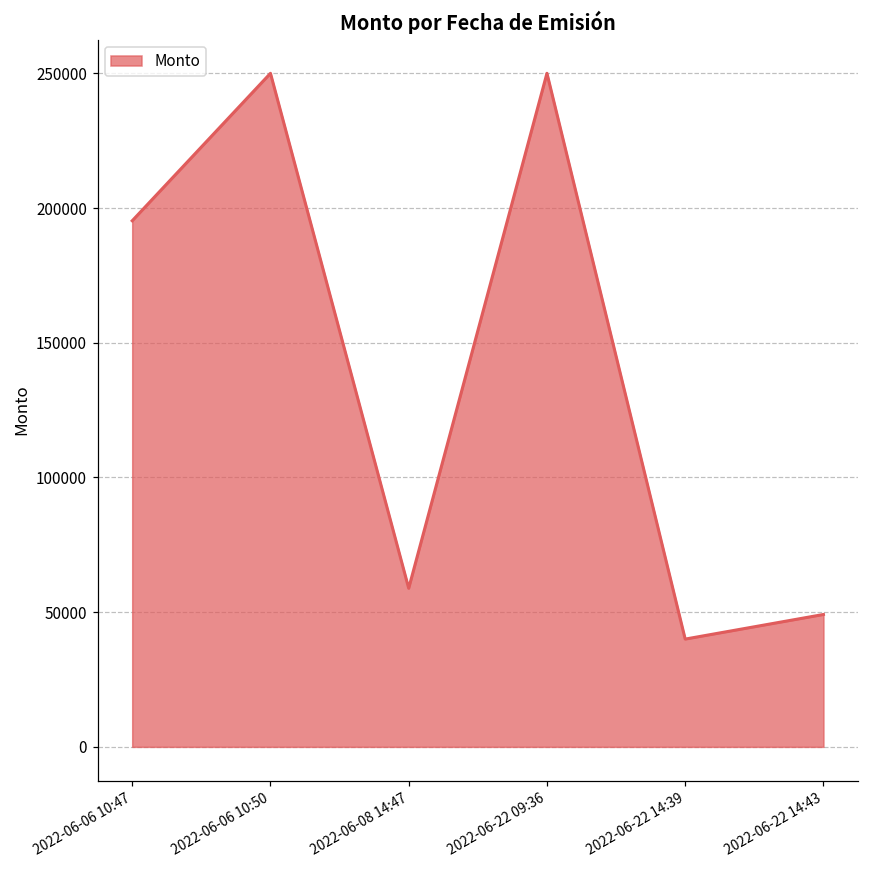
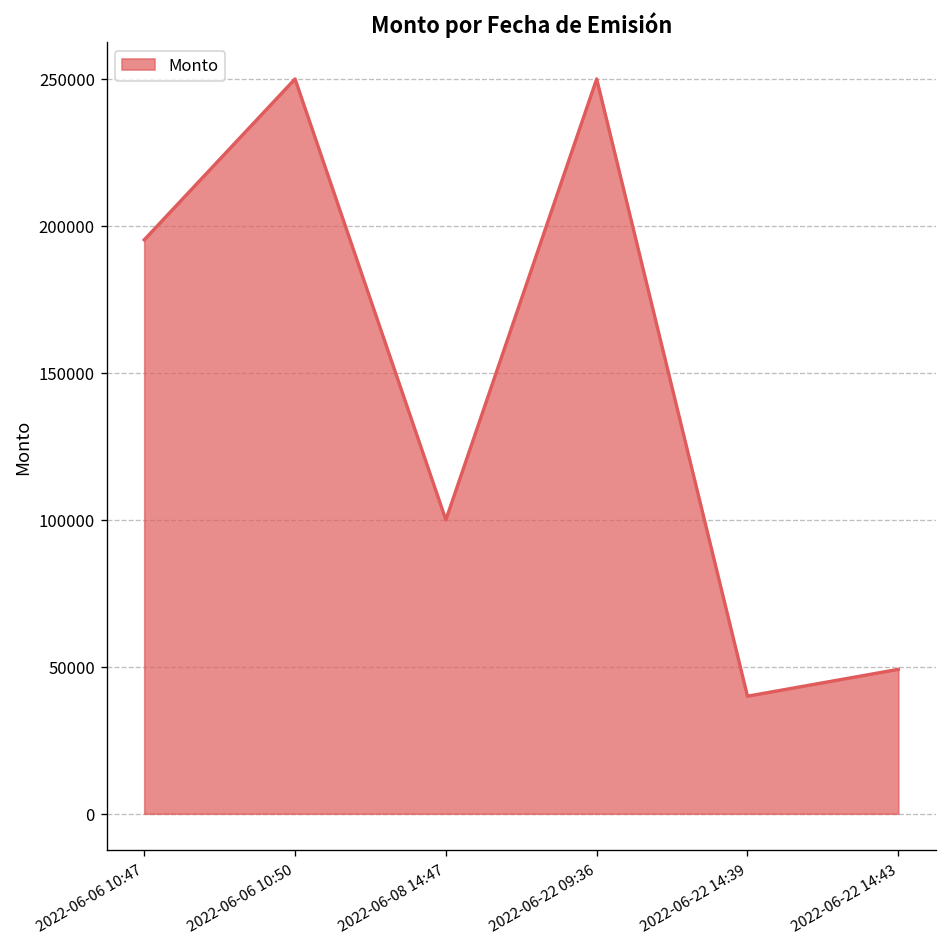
2022-06-08 14:47: 59000 -> 100000
